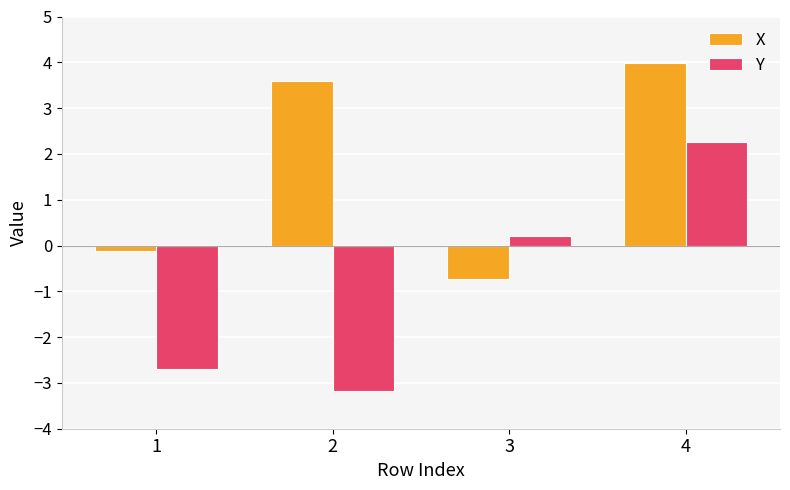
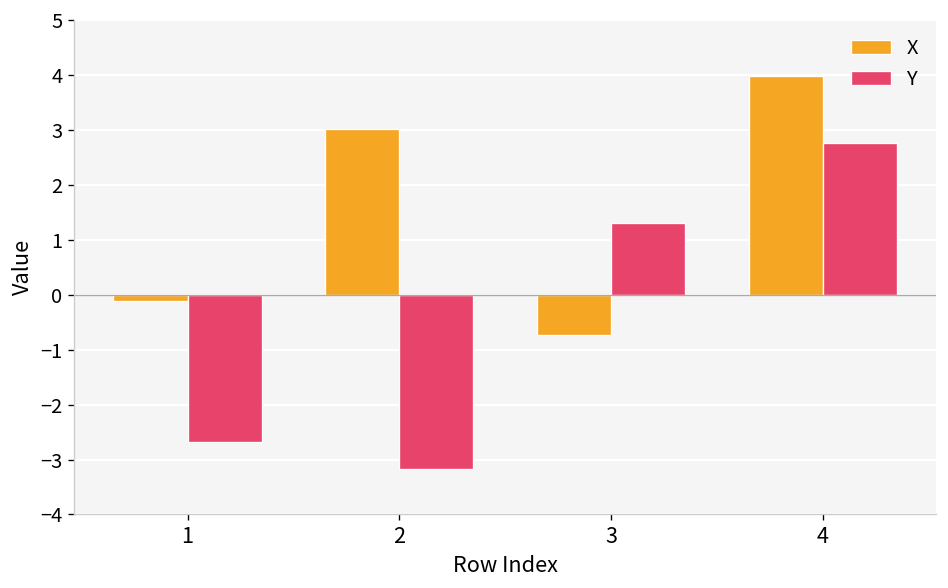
X, 2: 3.6 -> 3.0
Y, 3: 0.2 -> 1.3
Y, 4: 2.3 -> 2.8
